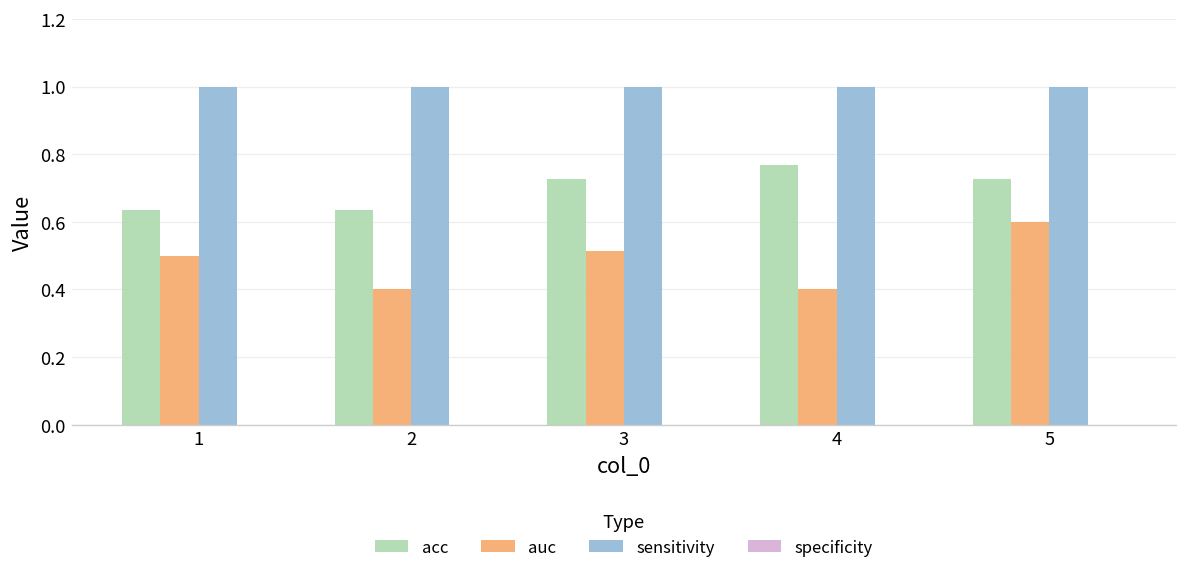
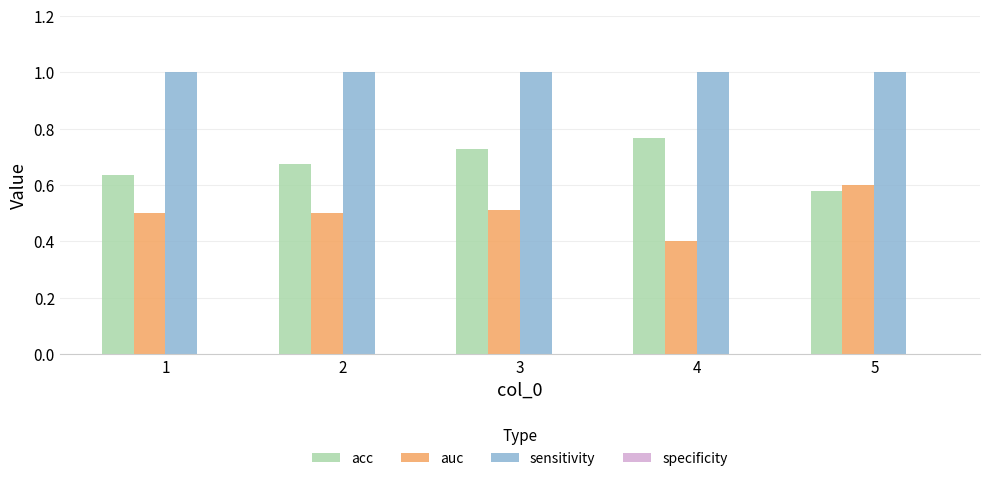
acc, 2: 0.64 -> 0.68
auc, 2: 0.4 -> 0.5
acc, 5: 0.73 -> 0.58
